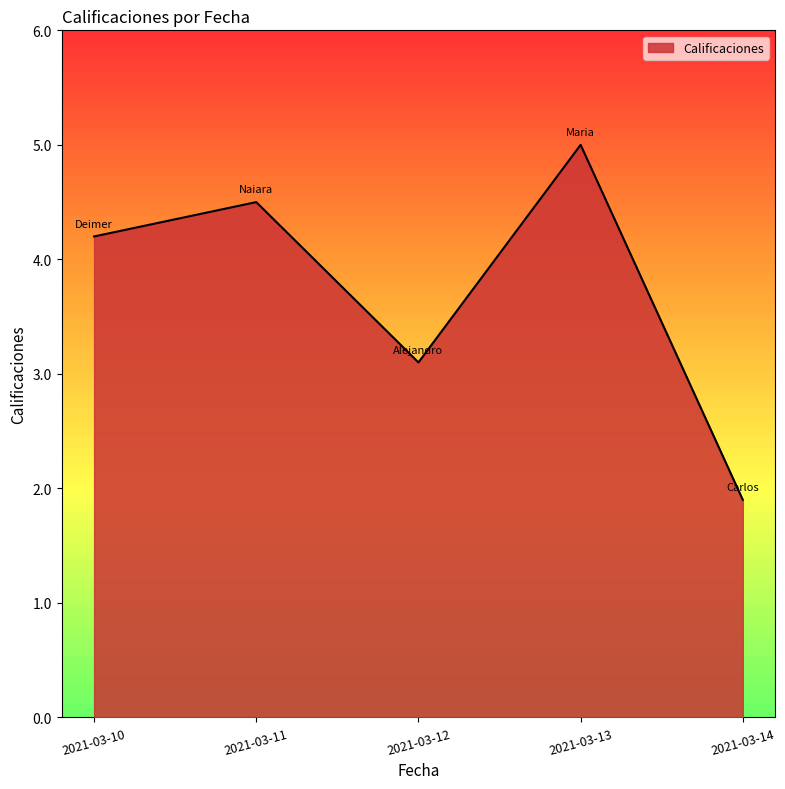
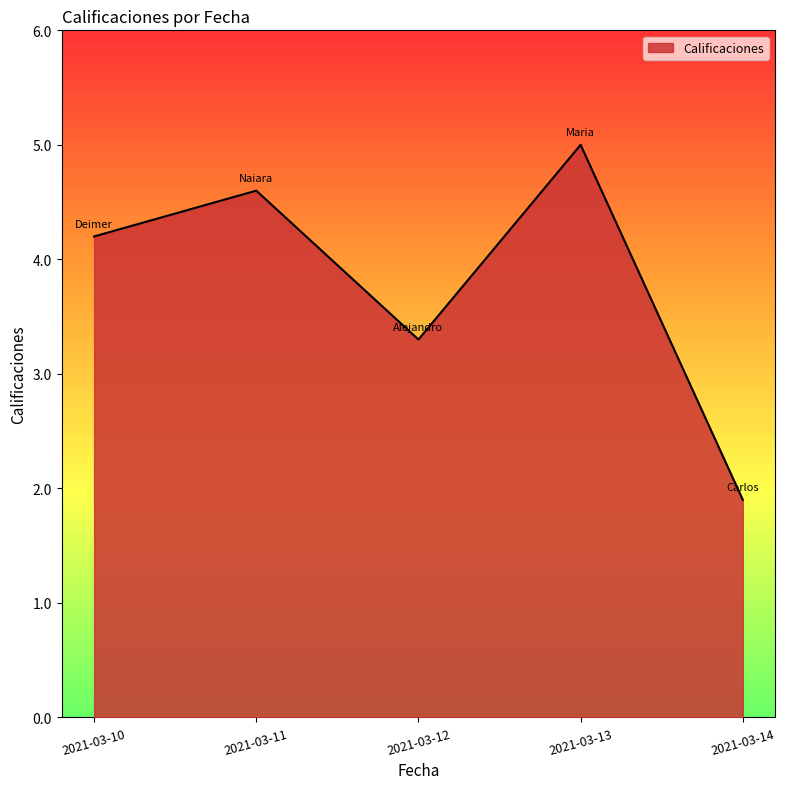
2021-03-11: 4.5 -> 4.6
2021-03-12: 3.1 -> 3.3
